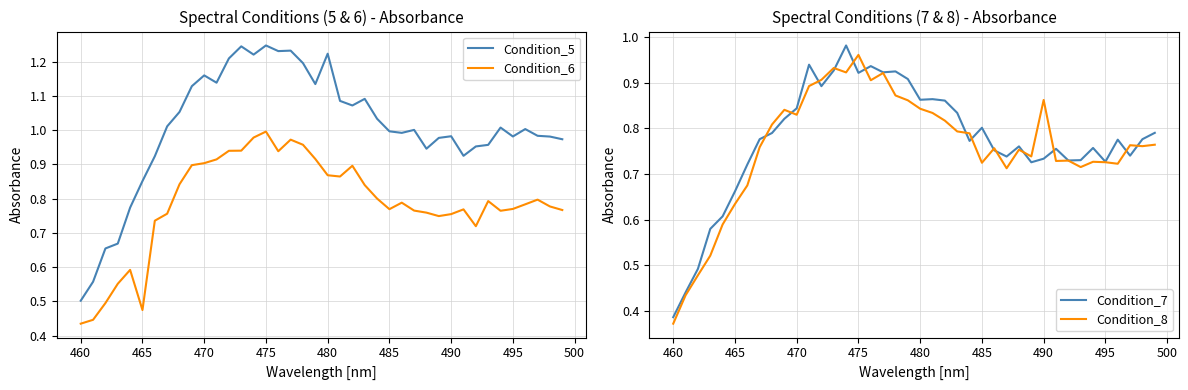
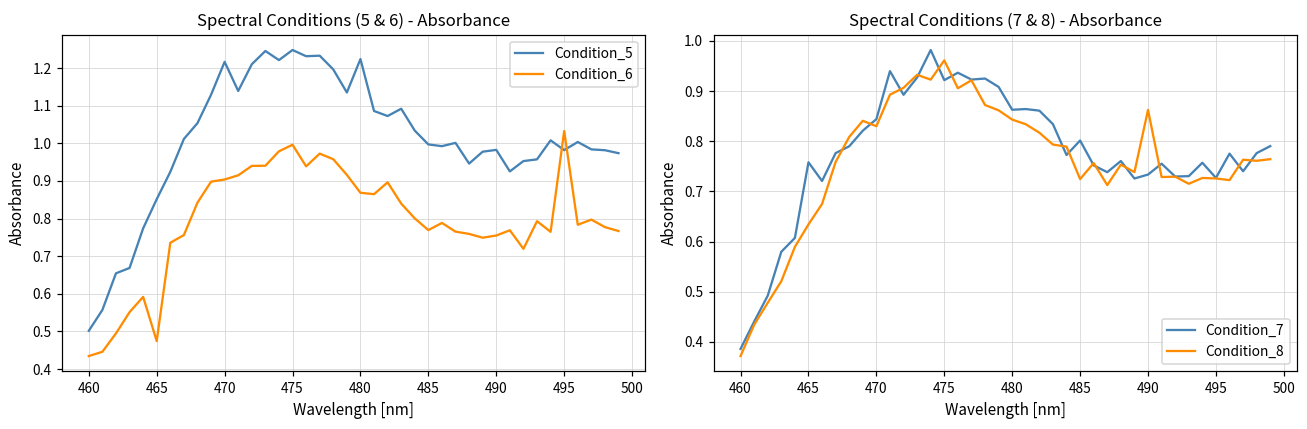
Spectral Conditions (5 & 6) - Absorbance, Condition_5, 470: 1.16 -> 1.22
Spectral Conditions (5 & 6) - Absorbance, Condition_6, 495: 0.77 -> 1.03
Spectral Conditions (7 & 8) - Absorbance, Condition_7, 465: 0.66 -> 0.76
